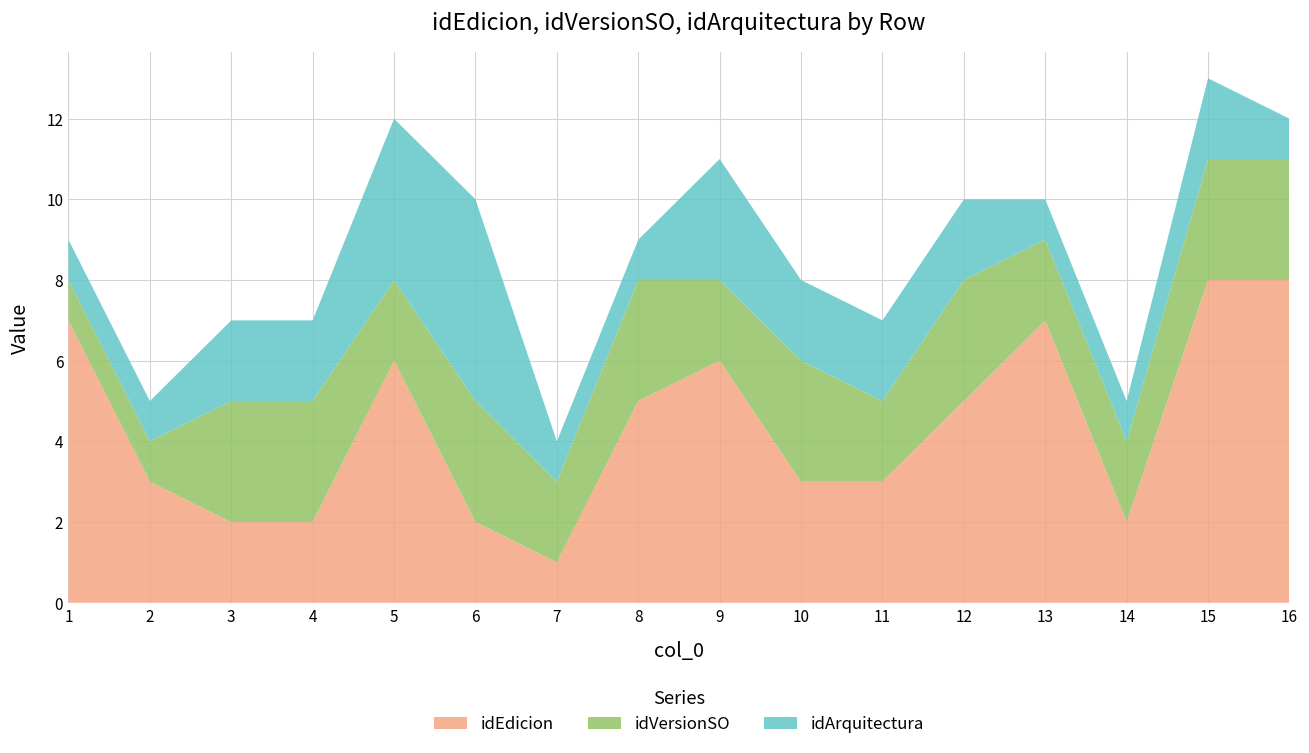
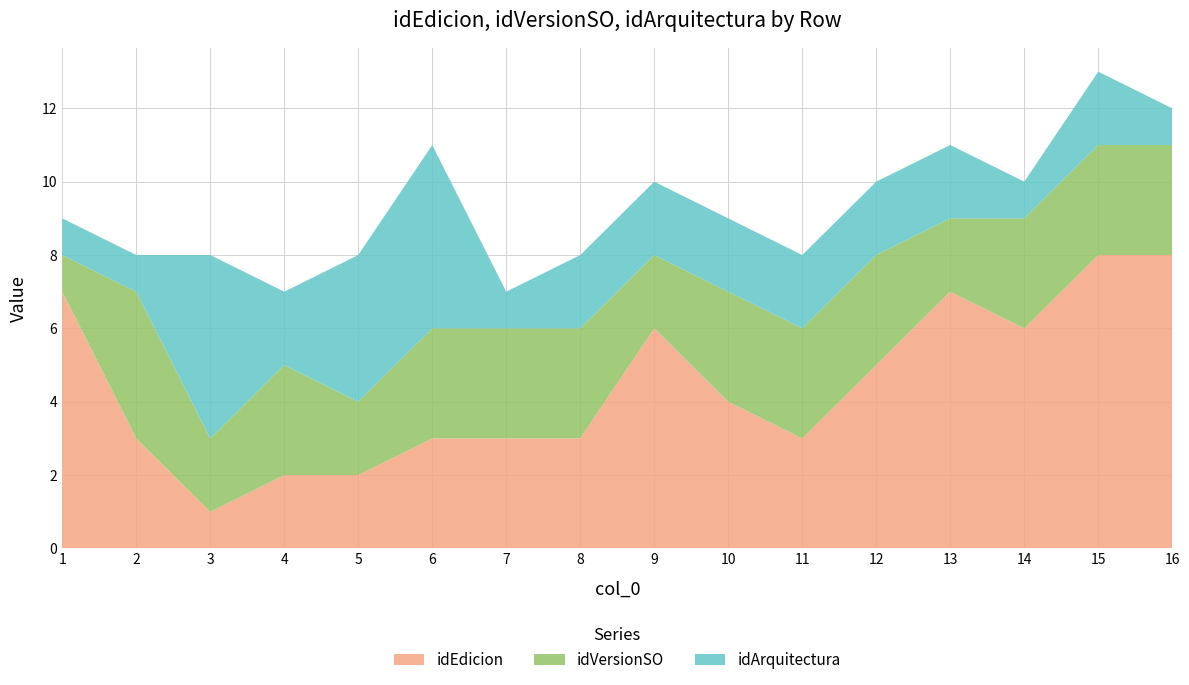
idVersionSO, 2: 1 -> 4
idEdicion, 3: 2 -> 1
idVersionSO, 3: 3 -> 2
idArquitectura, 3: 2 -> 5
idEdicion, 5: 6 -> 2
idEdicion, 6: 2 -> 3
idEdicion, 7: 1 -> 3
idVersionSO, 7: 2 -> 3
idEdicion, 8: 5 -> 3
idArquitectura, 8: 1 -> 2
idArquitectura, 9: 3 -> 2
idEdicion, 10: 3 -> 4
idVersionSO, 11: 2 -> 3
idArquitectura, 13: 1 -> 2
idEdicion, 14: 2 -> 6
idVersionSO, 14: 2 -> 3
